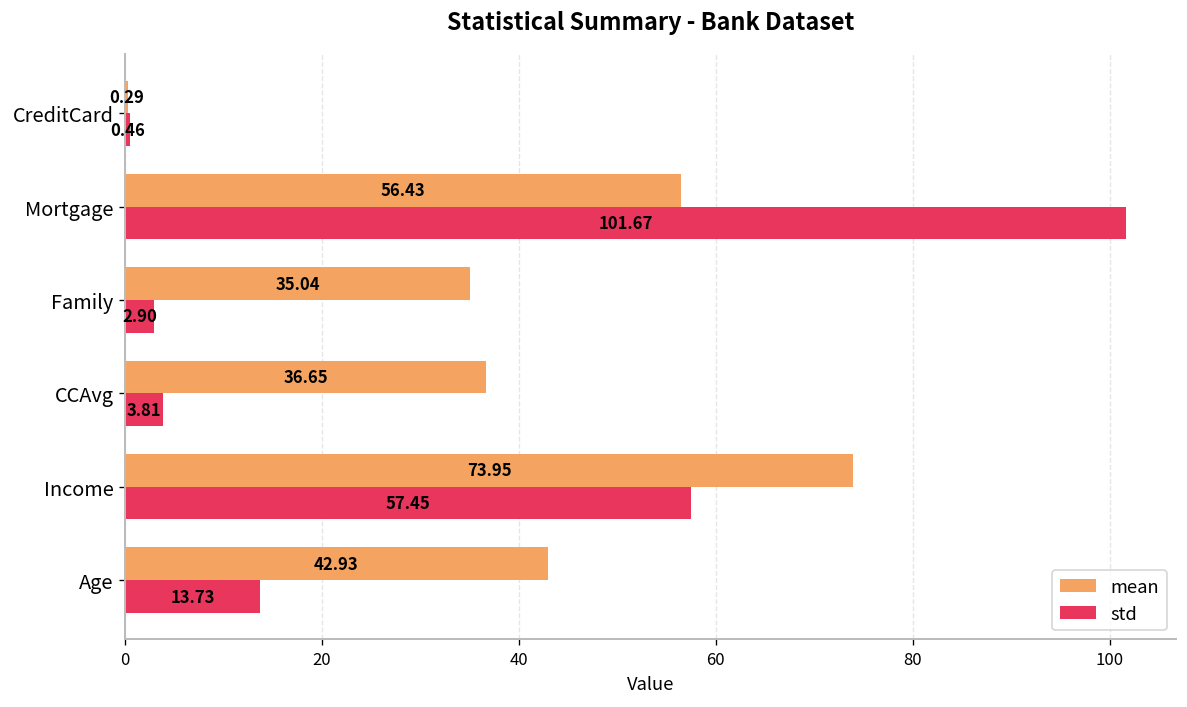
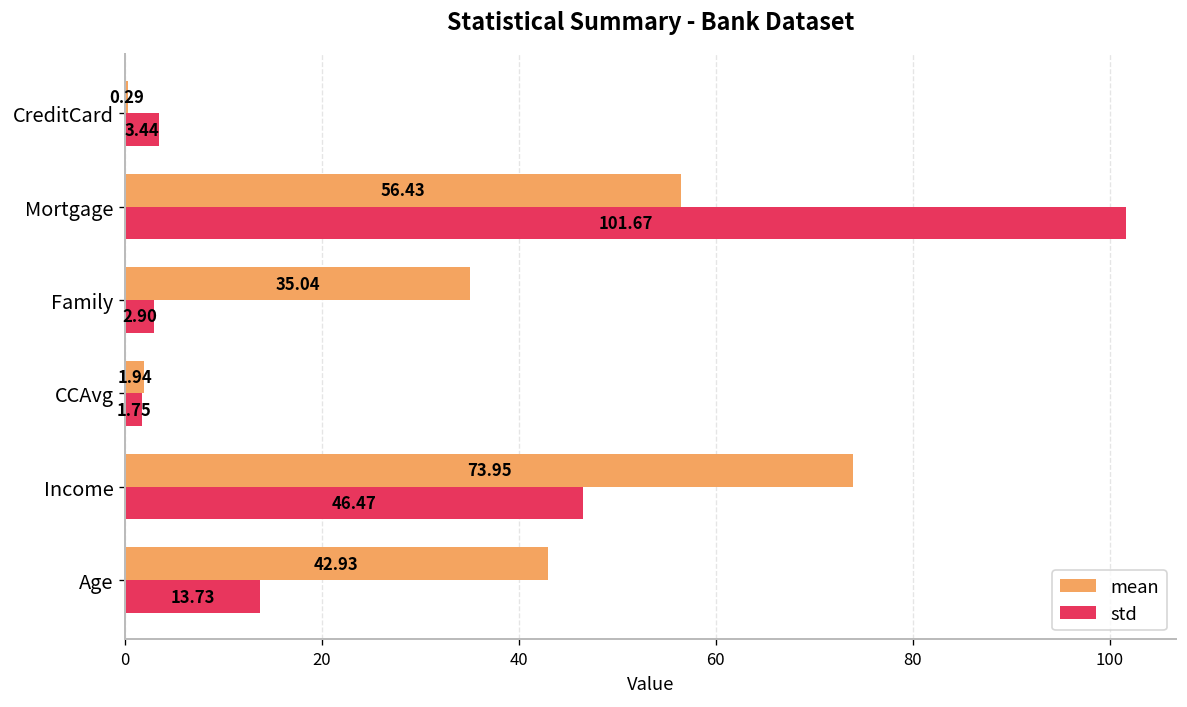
std, CreditCard: 0.46 -> 3.44
mean, CCAvg: 36.65 -> 1.94
std, CCAvg: 3.81 -> 1.75
std, Income: 57.45 -> 46.47
